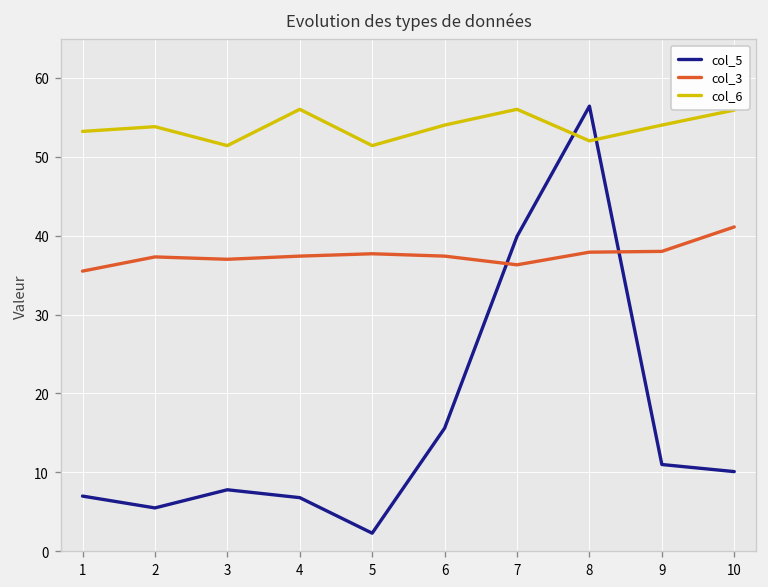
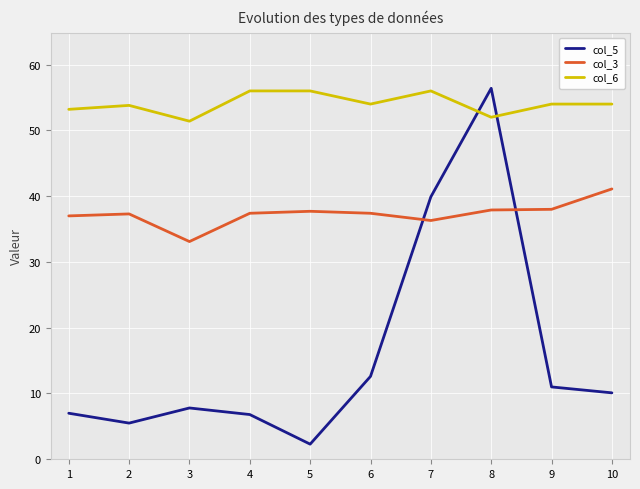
col_3, 1: 36 -> 37
col_3, 3: 37 -> 33
col_6, 5: 51 -> 56
col_5, 6: 16 -> 13
col_6, 10: 56 -> 54
